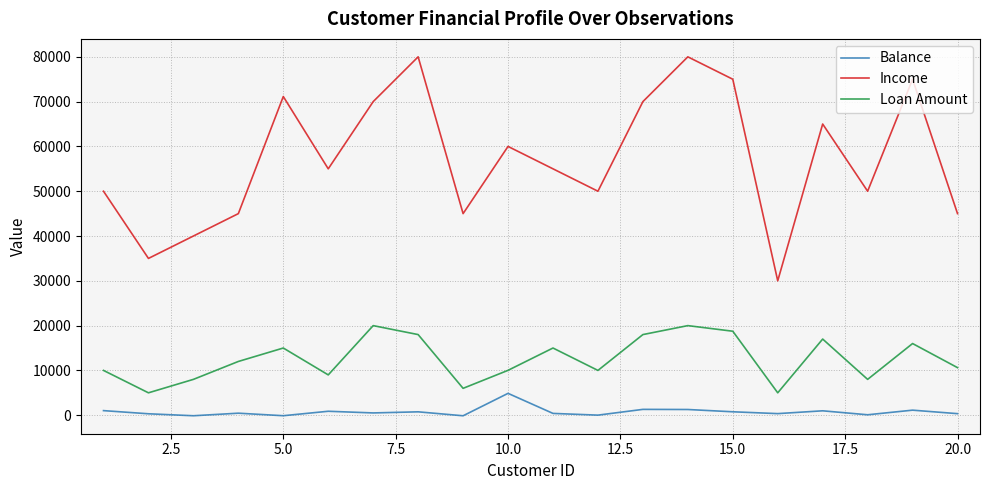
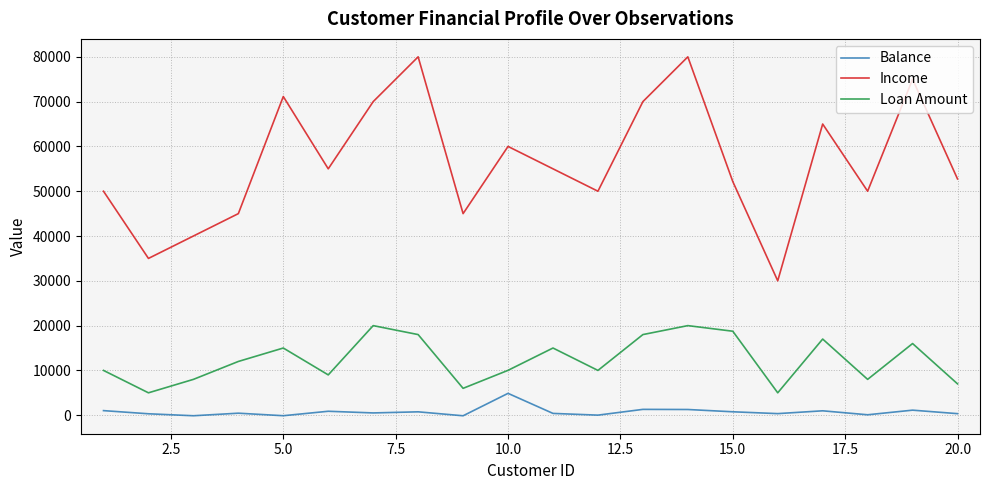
Income, 15.0: 75000 -> 52000
Income, 20.0: 45000 -> 53000
Loan Amount, 20.0: 11000 -> 7000
